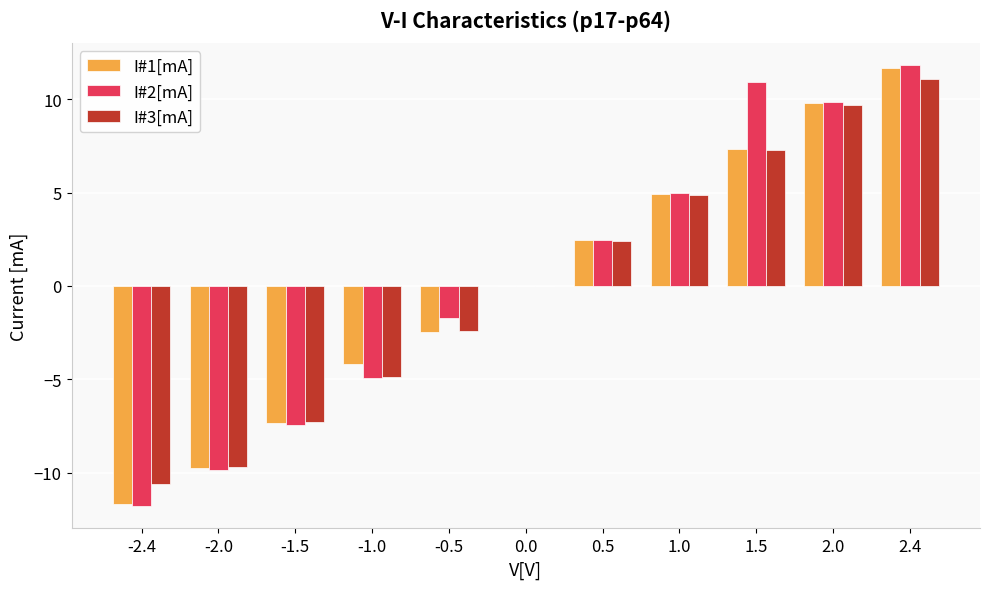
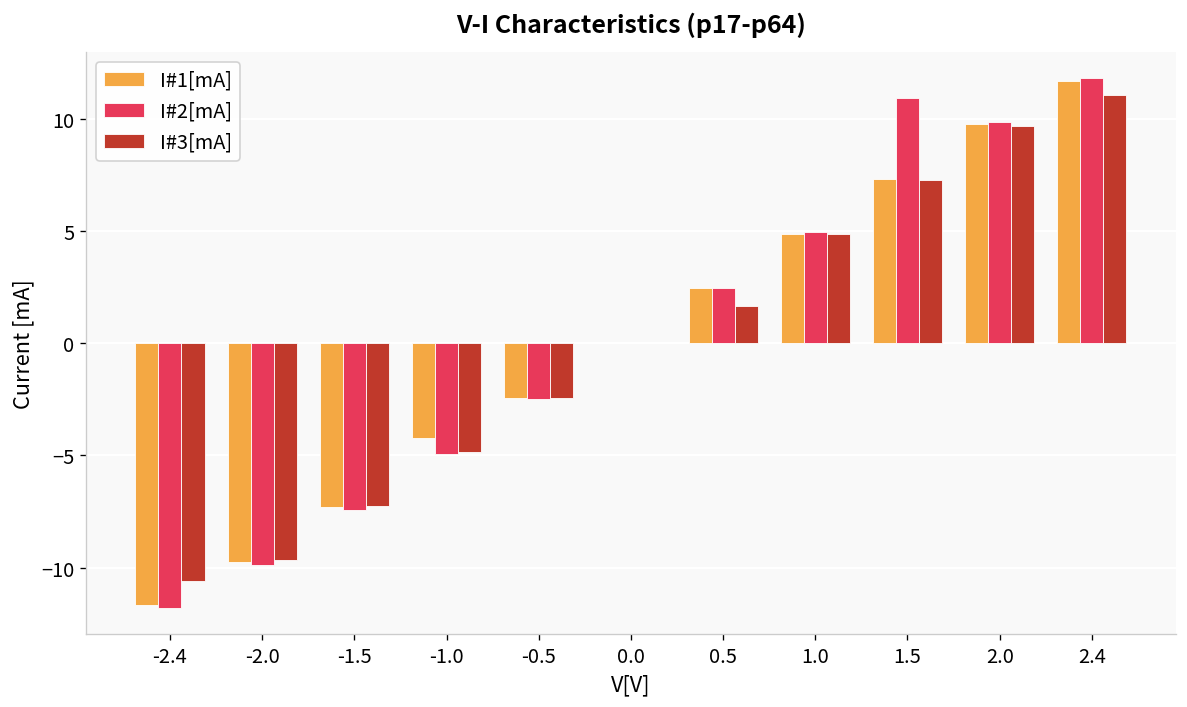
I#2[mA], -0.5: -1.7 -> -2.5
I#3[mA], 0.5: 2.4 -> 1.7
